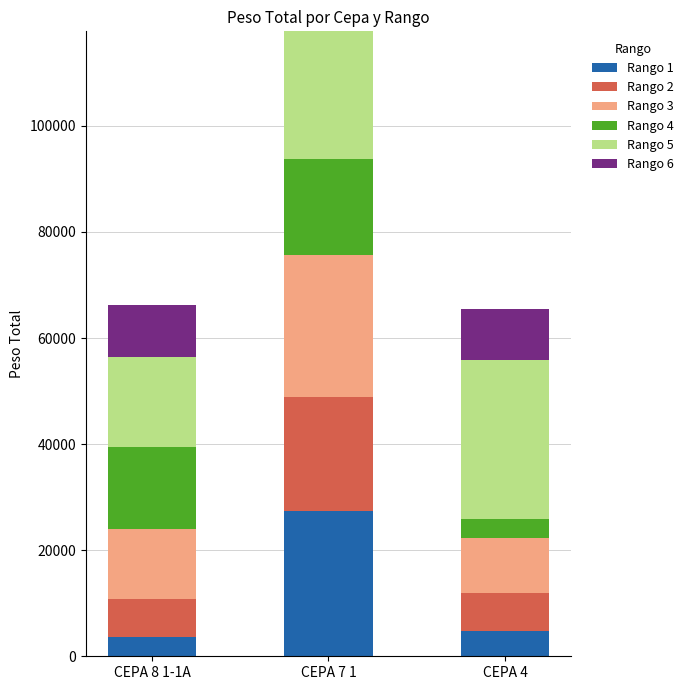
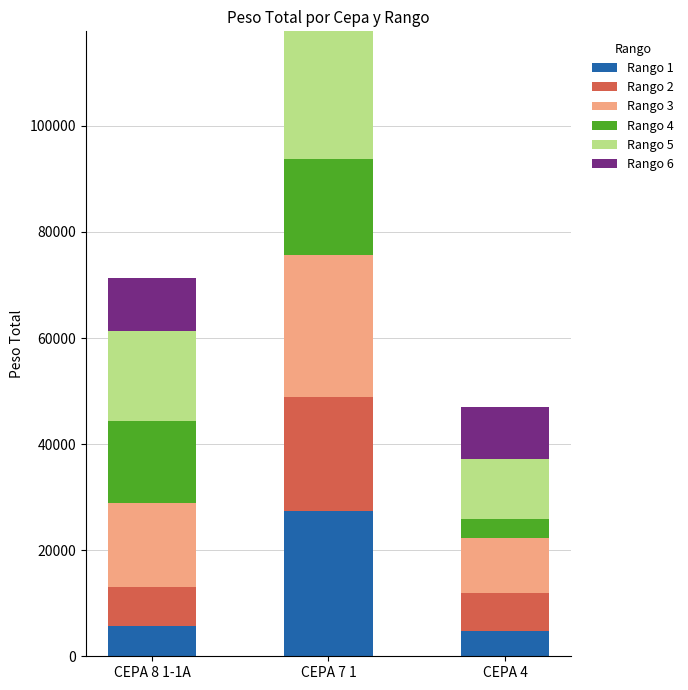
Rango 1, CEPA 8 1-1A: 4000 -> 6000
Rango 3, CEPA 8 1-1A: 13000 -> 16000
Rango 5, CEPA 4: 30000 -> 11000
